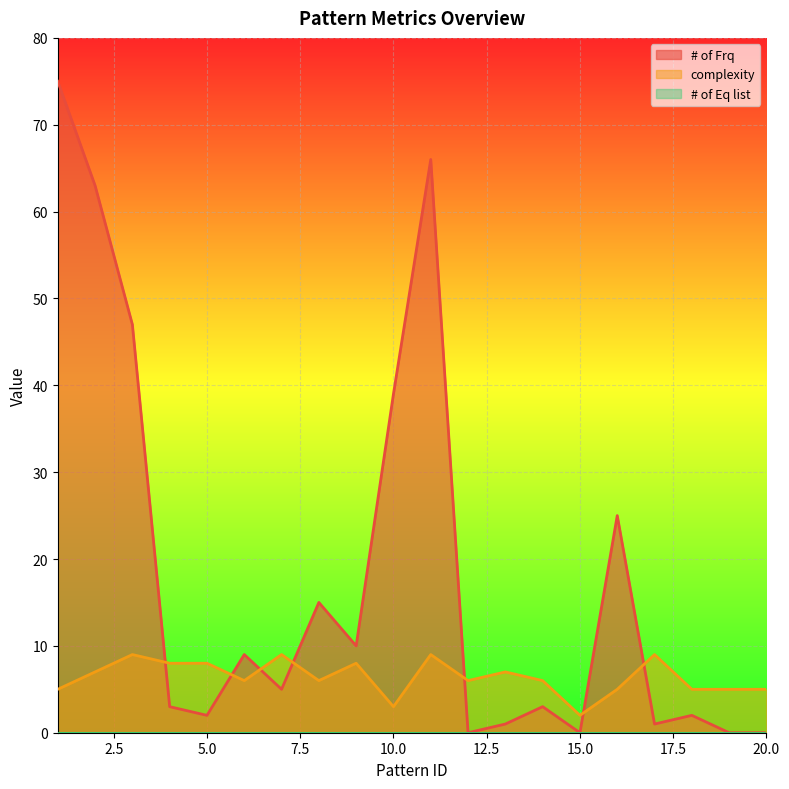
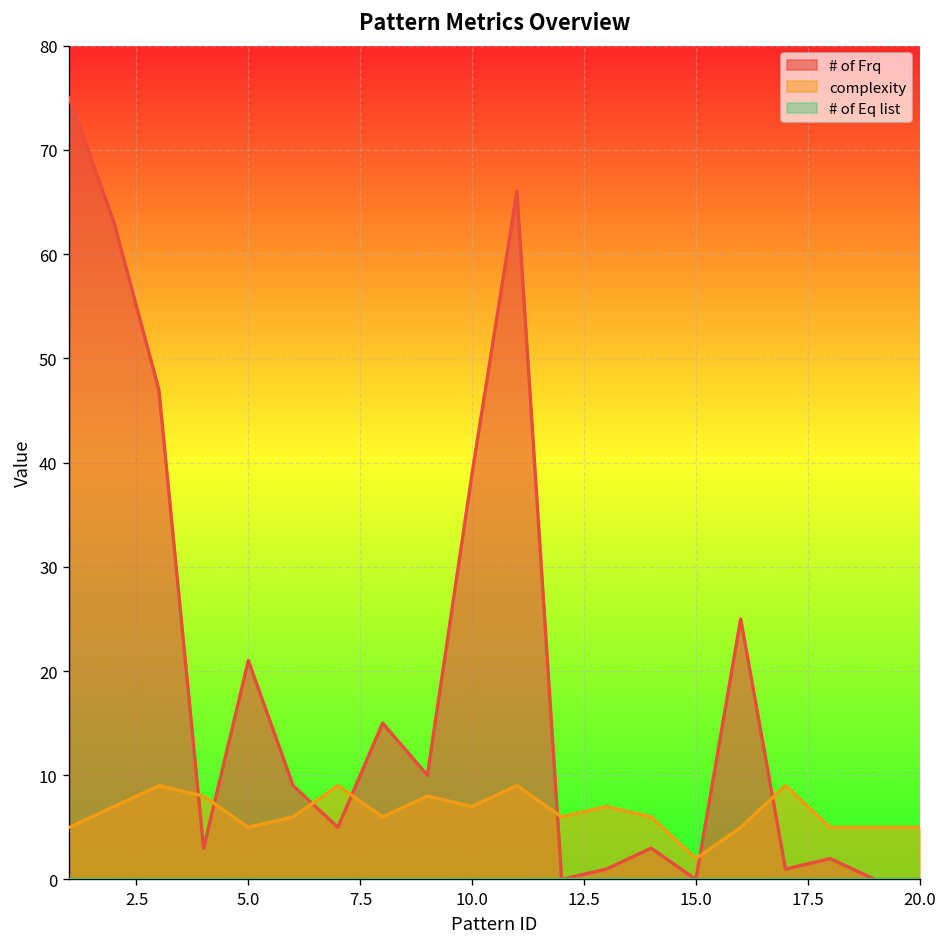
# of Frq, 5.0: 2 -> 21
complexity, 5.0: 8 -> 5
complexity, 10.0: 3 -> 7
